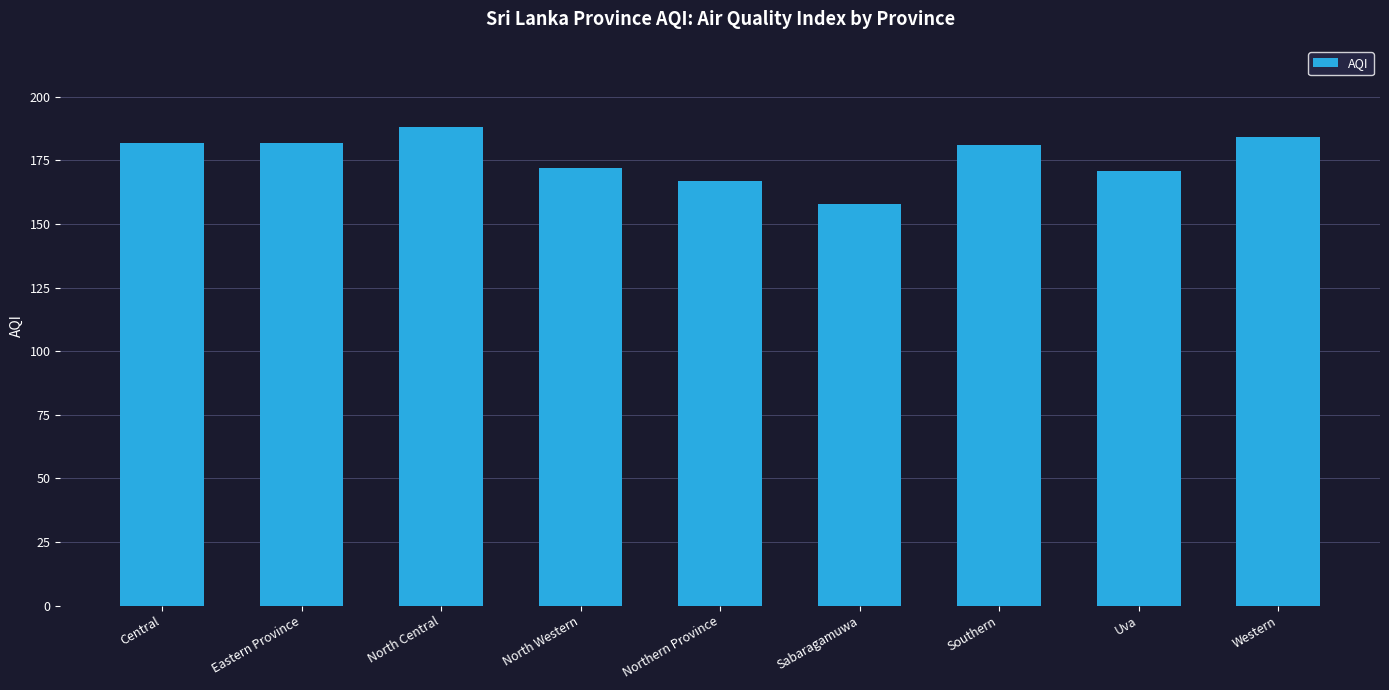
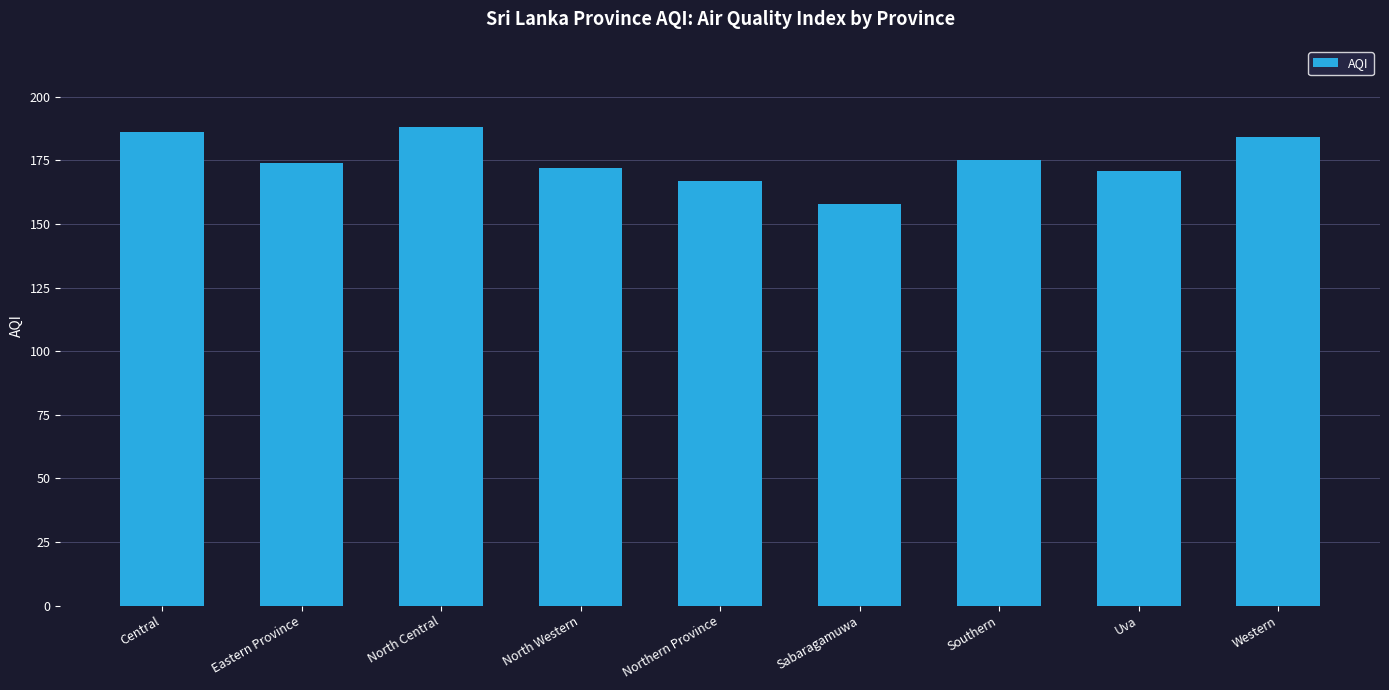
Central: 182 -> 186
Eastern Province: 182 -> 174
Southern: 181 -> 175
